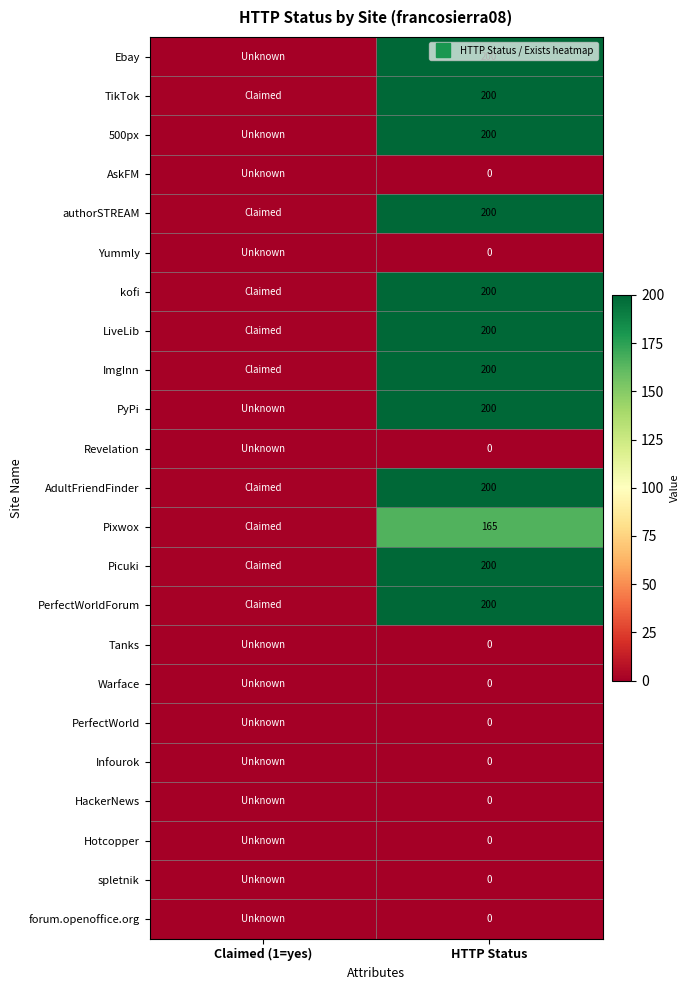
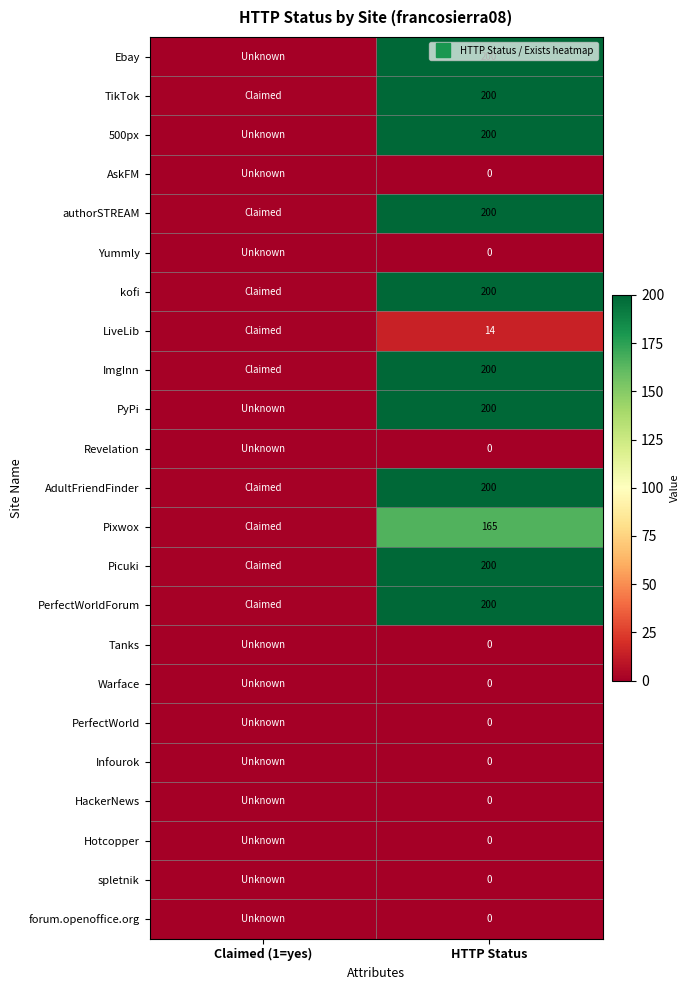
LiveLib, HTTP Status: 200 -> 14
